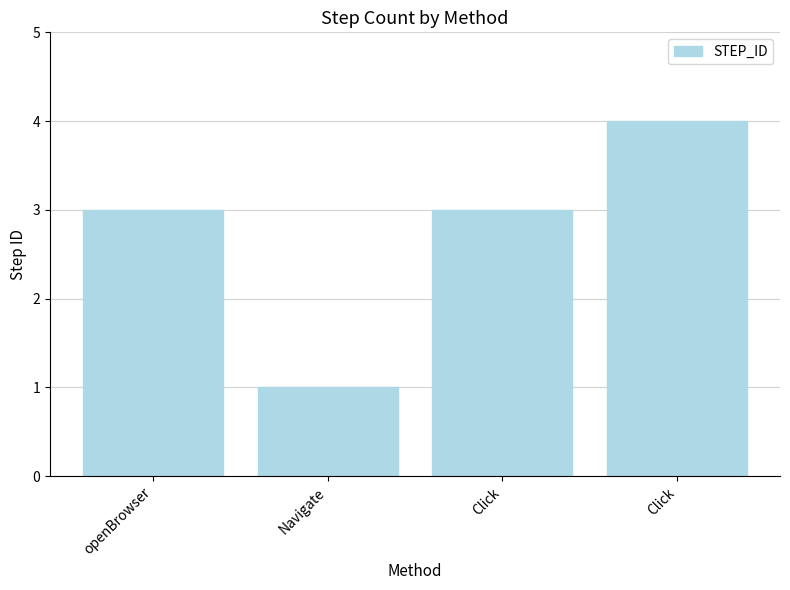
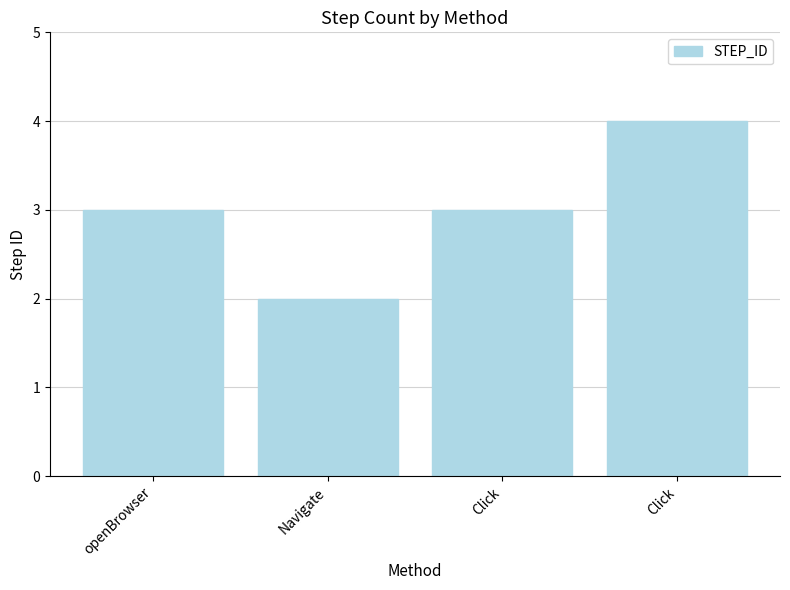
Navigate: 1 -> 2
